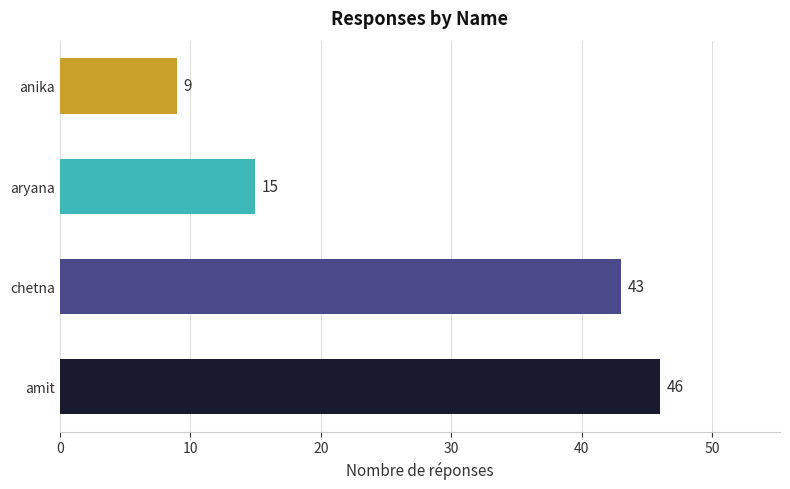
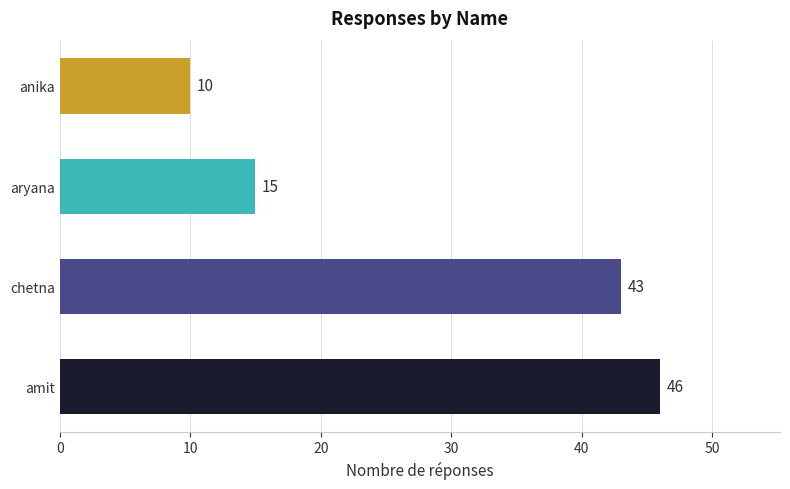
anika: 9 -> 10
